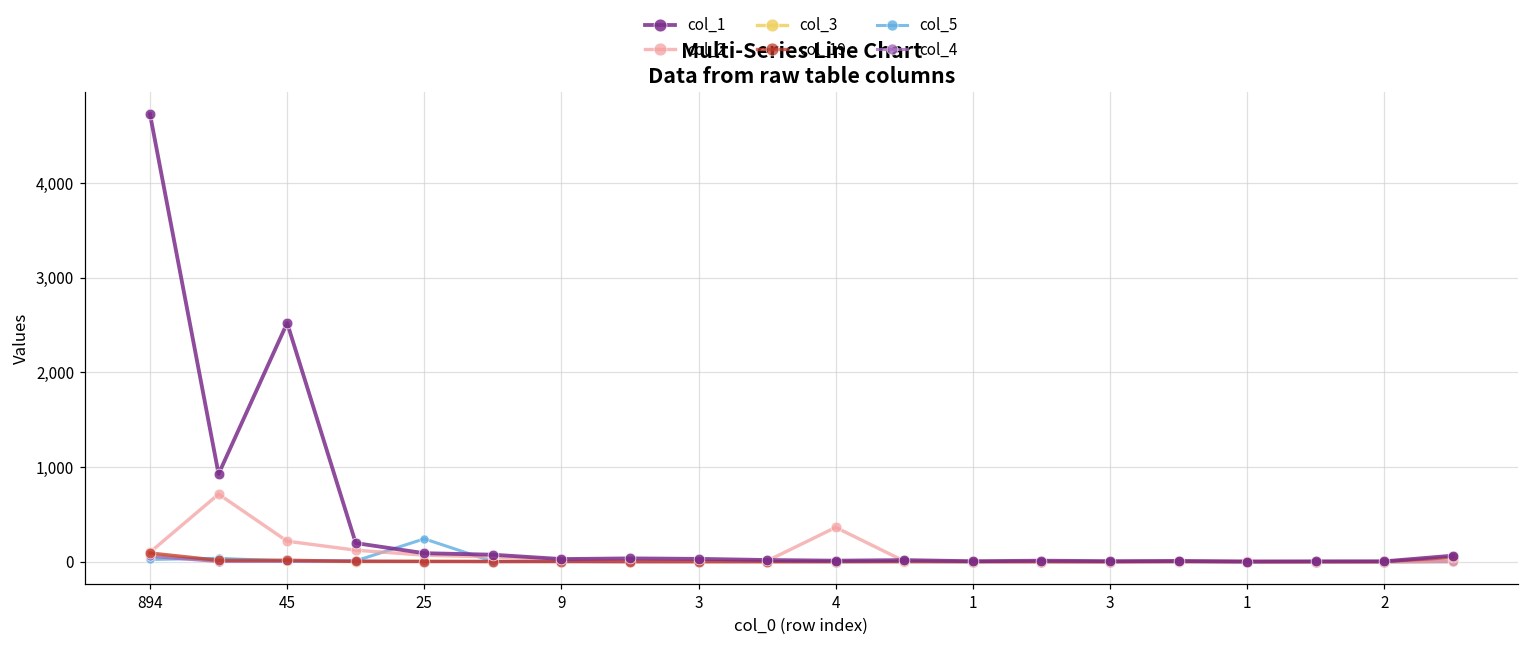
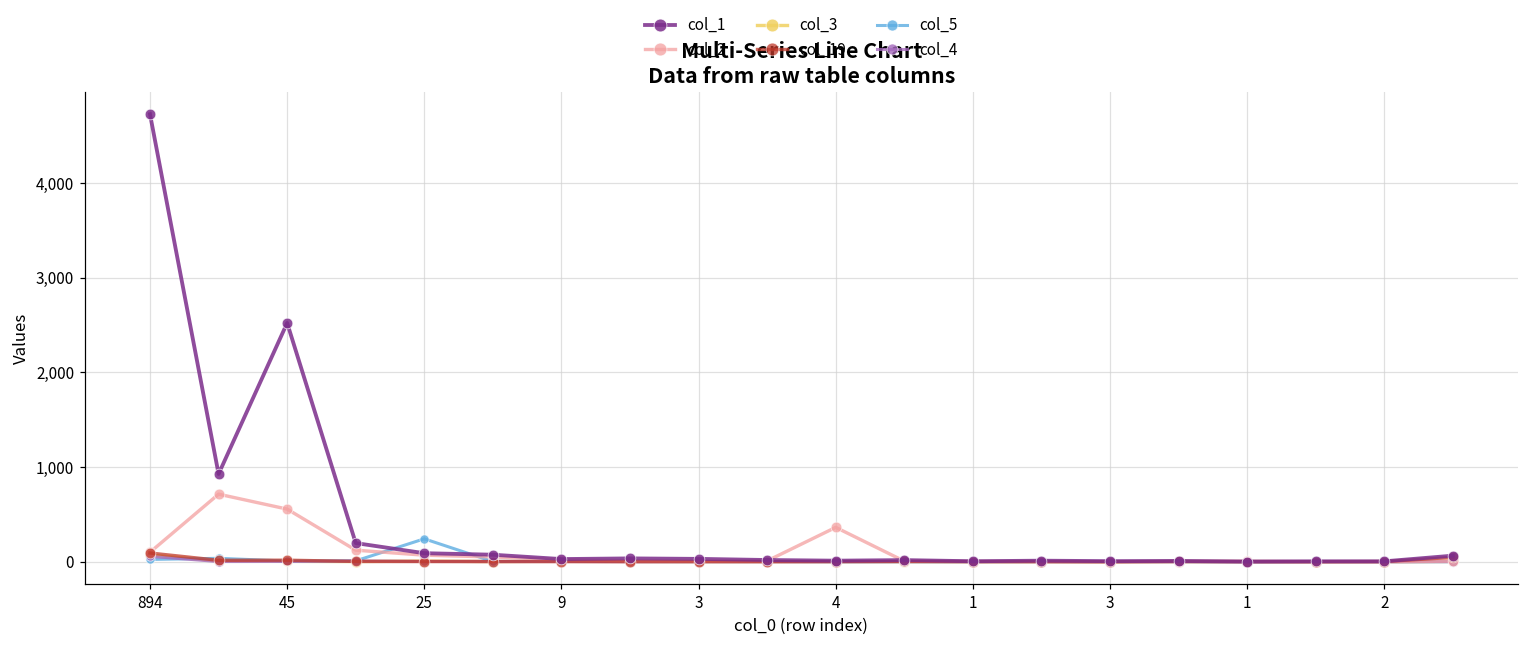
col_2, 45: 200 -> 600
